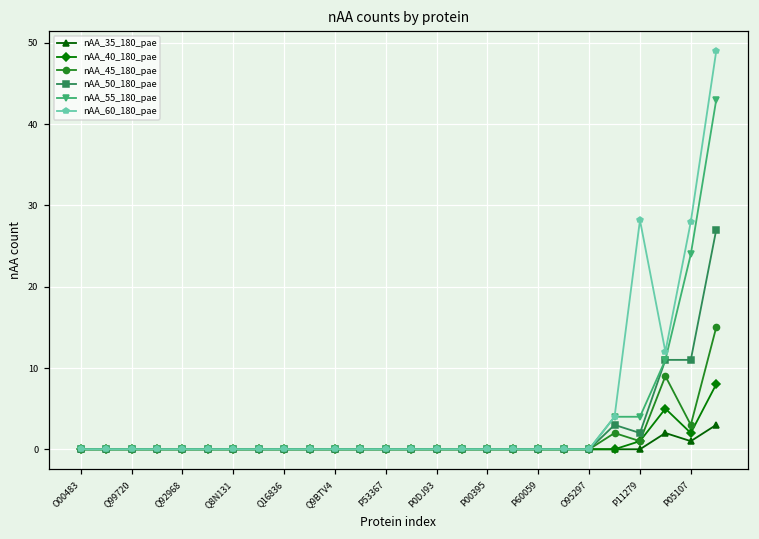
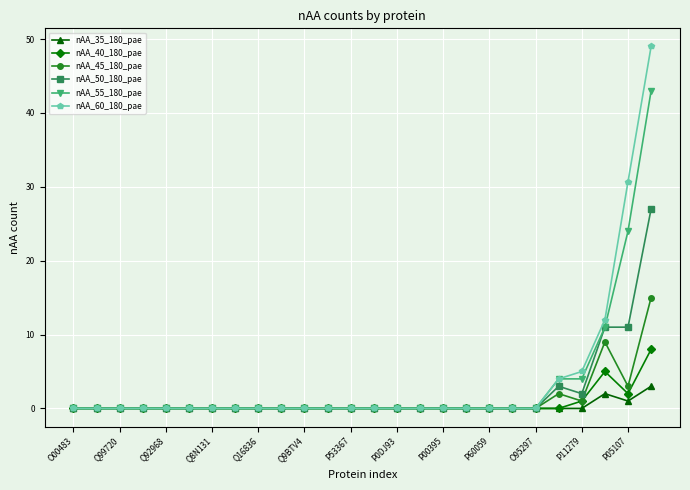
nAA_60_180_pae, P11279: 28 -> 5
nAA_60_180_pae, P05107: 28 -> 31
